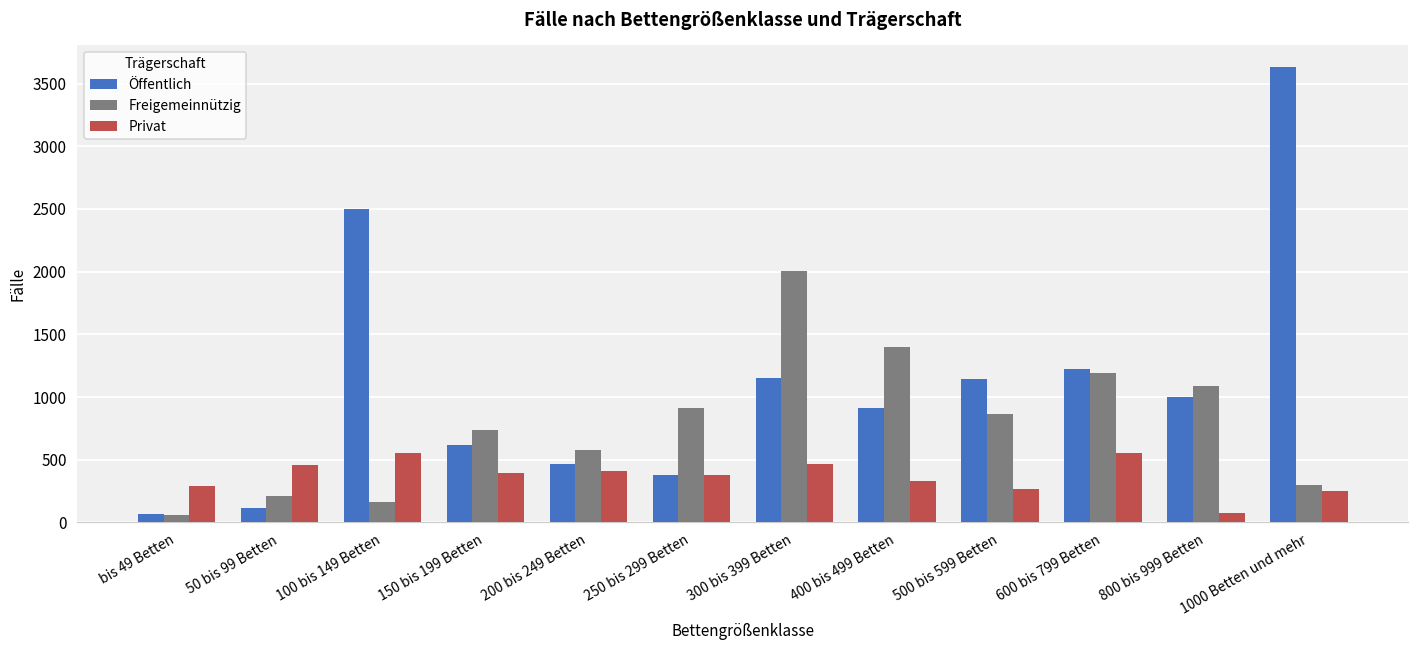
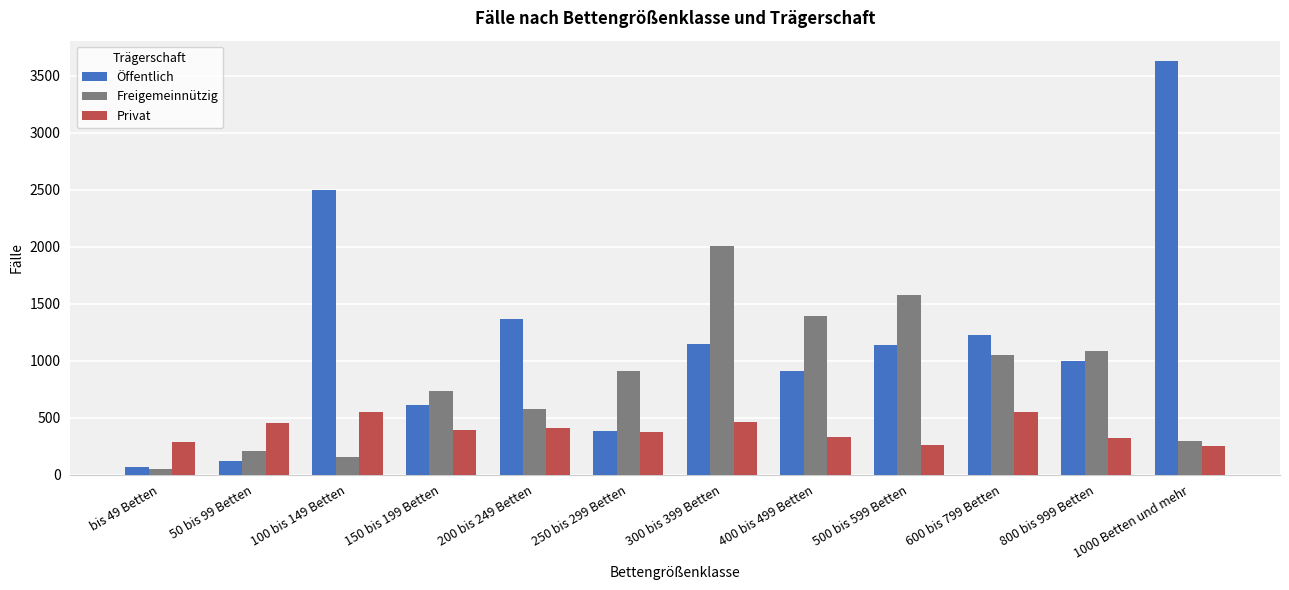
Öffentlich, 200 bis 249 Betten: 460 -> 1370
Freigemeinnützig, 500 bis 599 Betten: 870 -> 1580
Freigemeinnützig, 600 bis 799 Betten: 1190 -> 1050
Privat, 800 bis 999 Betten: 80 -> 330
